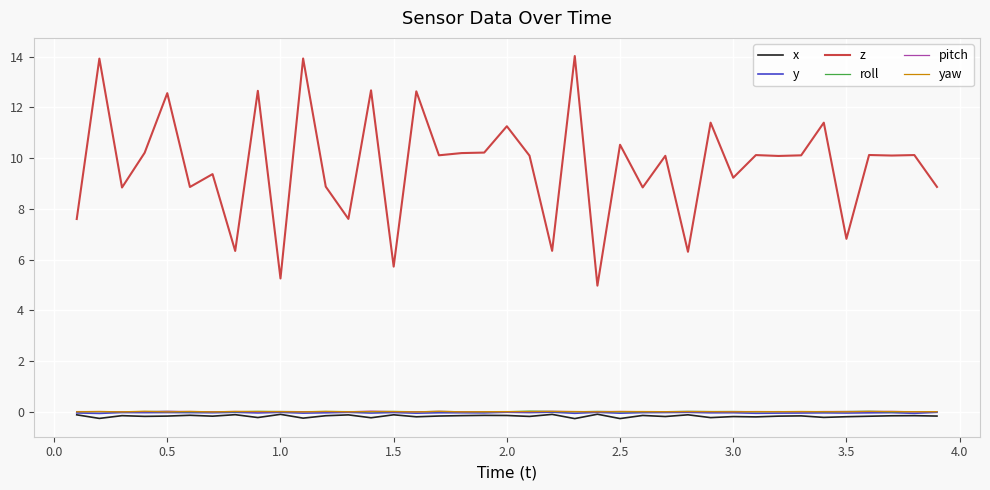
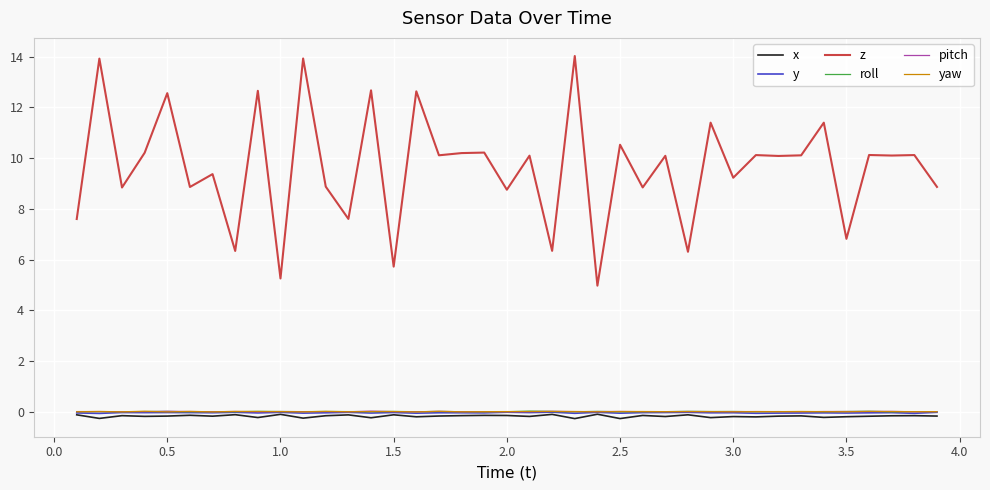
z, 2.0: 11.3 -> 8.8
